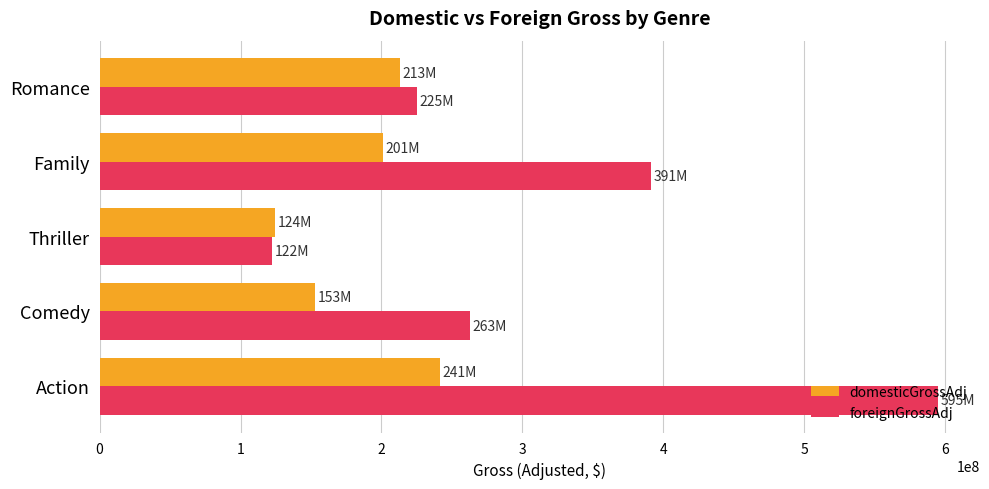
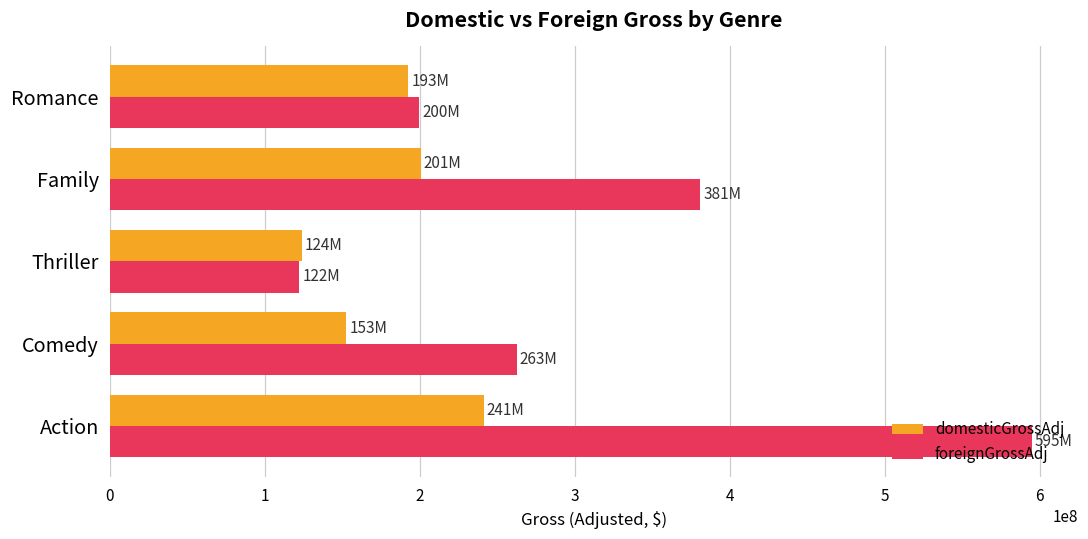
domesticGrossAdj, Romance: 213M -> 193M
foreignGrossAdj, Romance: 225M -> 200M
foreignGrossAdj, Family: 391M -> 381M
